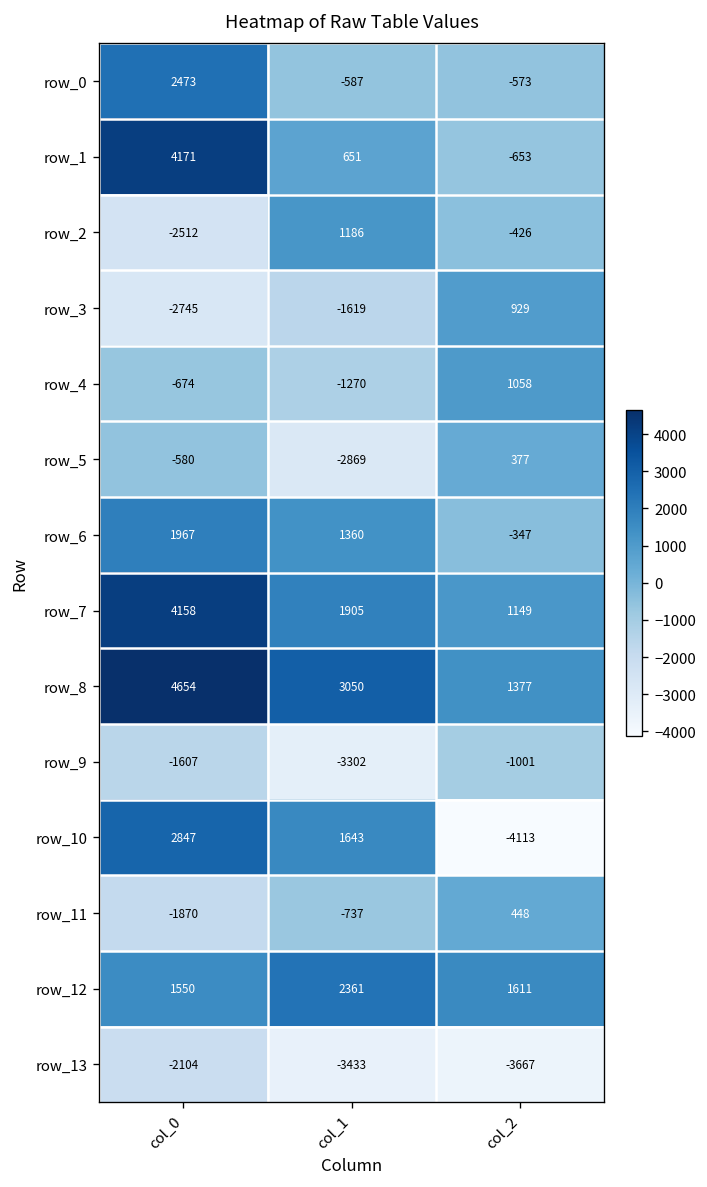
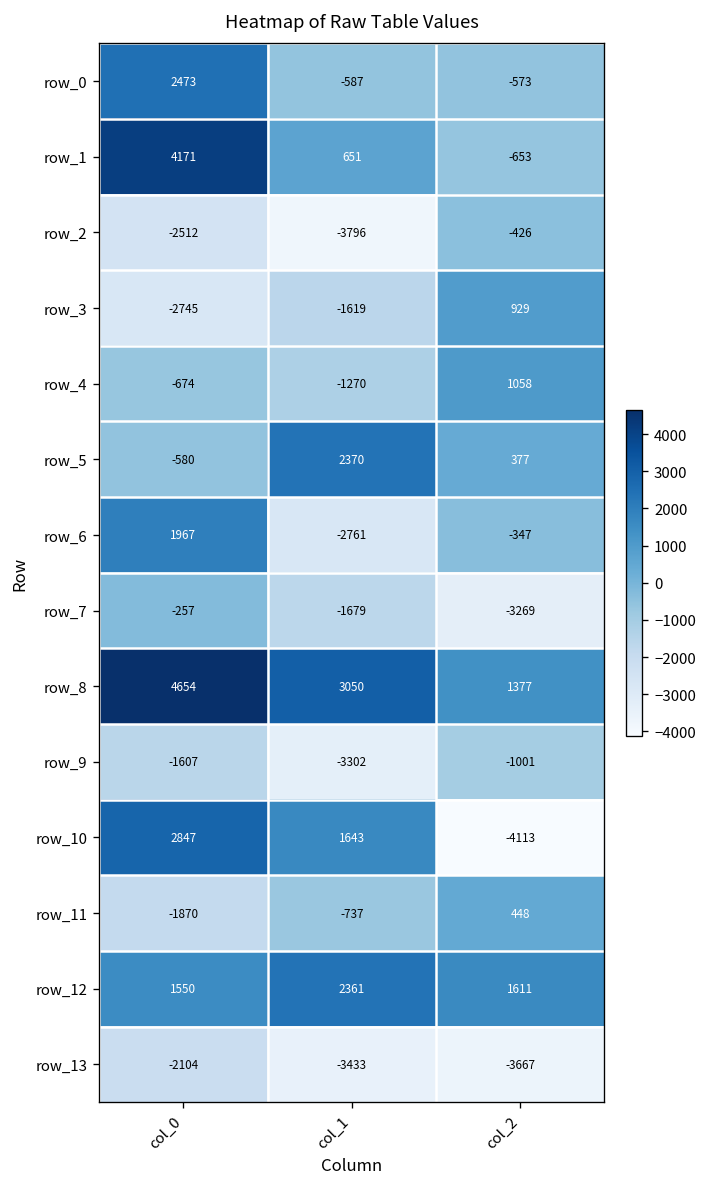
row_2, col_1: 1186 -> -3796
row_5, col_1: -2869 -> 2370
row_6, col_1: 1360 -> -2761
row_7, col_0: 4158 -> -257
row_7, col_1: 1905 -> -1679
row_7, col_2: 1149 -> -3269
